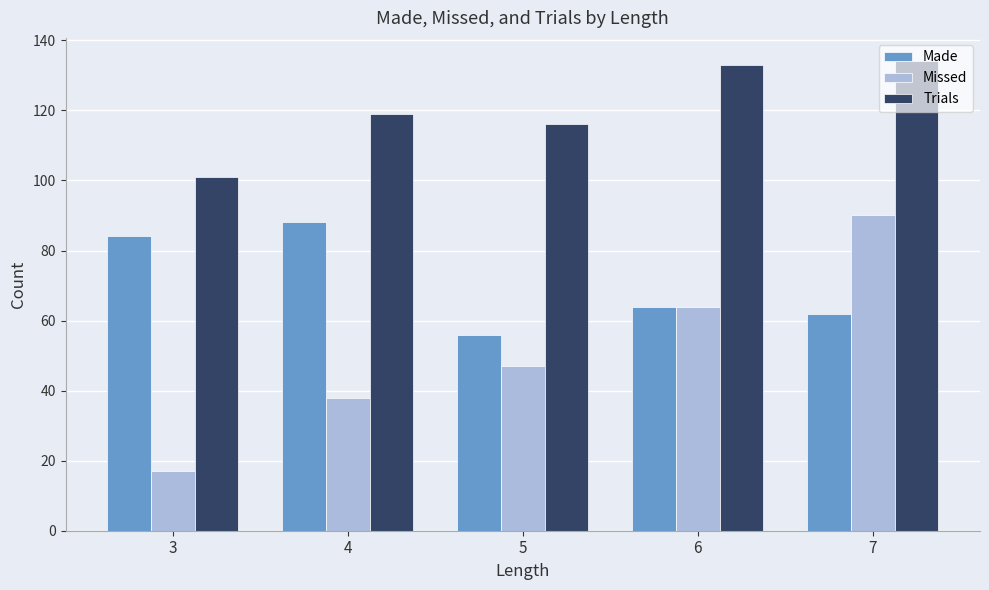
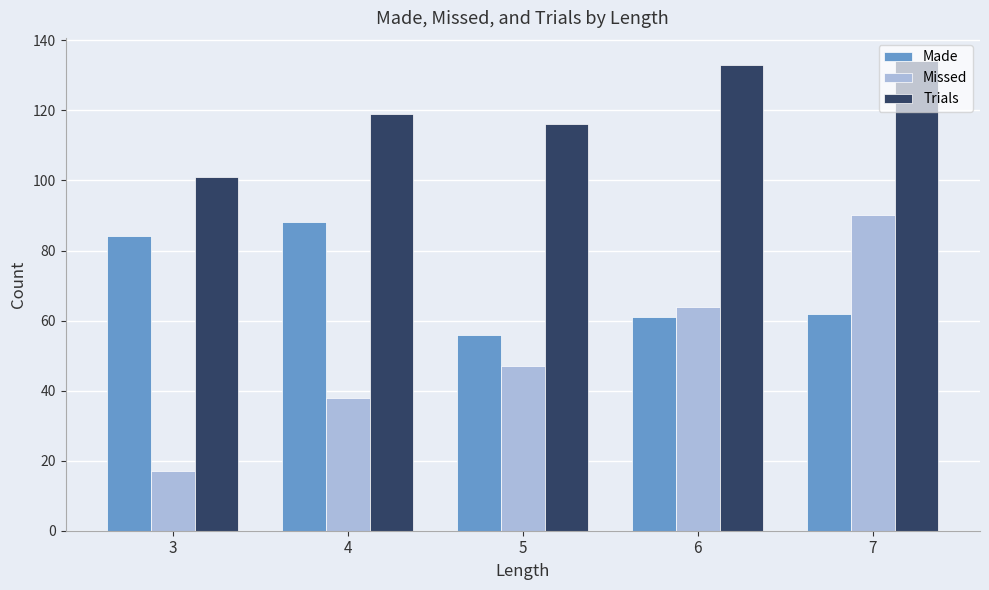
Made, 6: 64 -> 61
